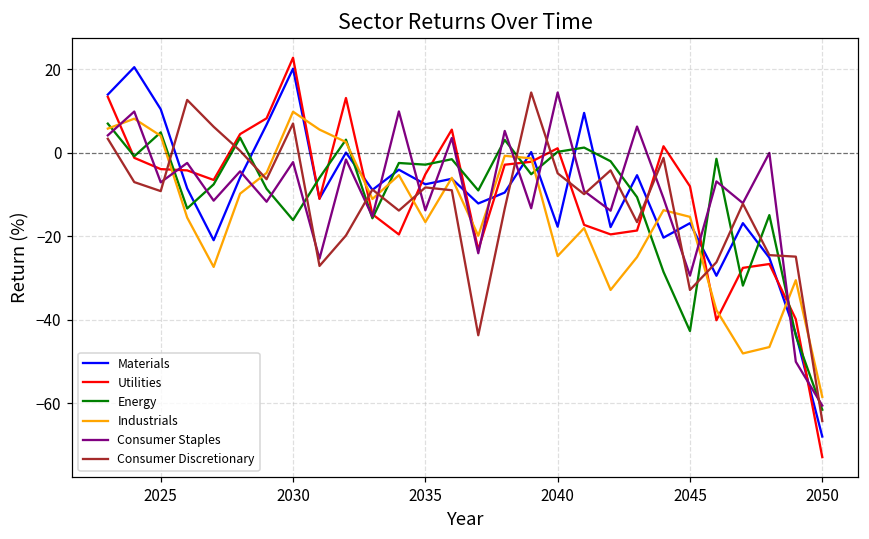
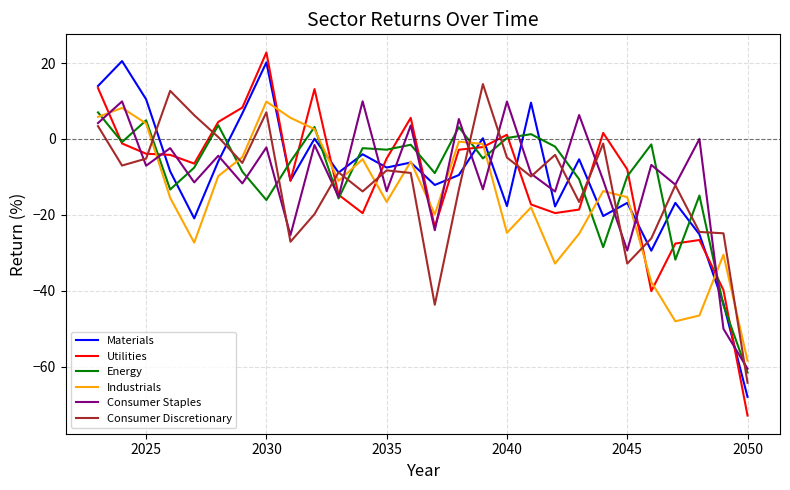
Consumer Discretionary, 2025: -9 -> -5
Consumer Staples, 2040: 14 -> 10
Energy, 2045: -43 -> -10
